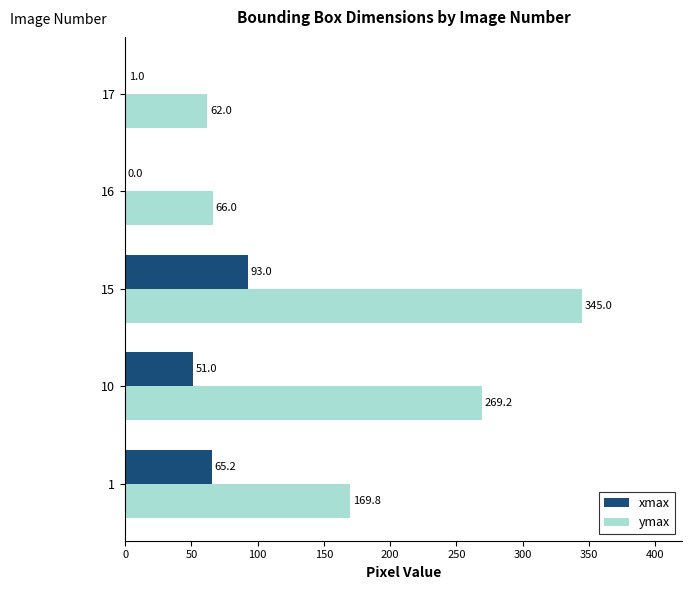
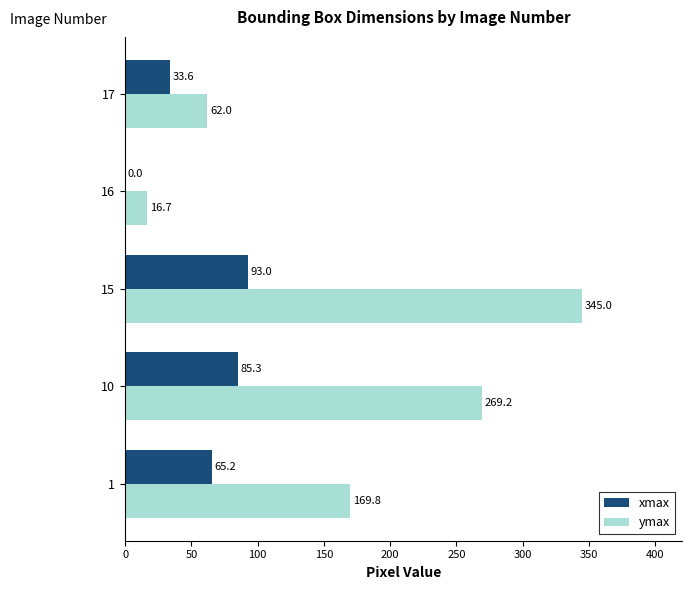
xmax, 17: 1.0 -> 33.6
ymax, 16: 66.0 -> 16.7
xmax, 10: 51.0 -> 85.3
